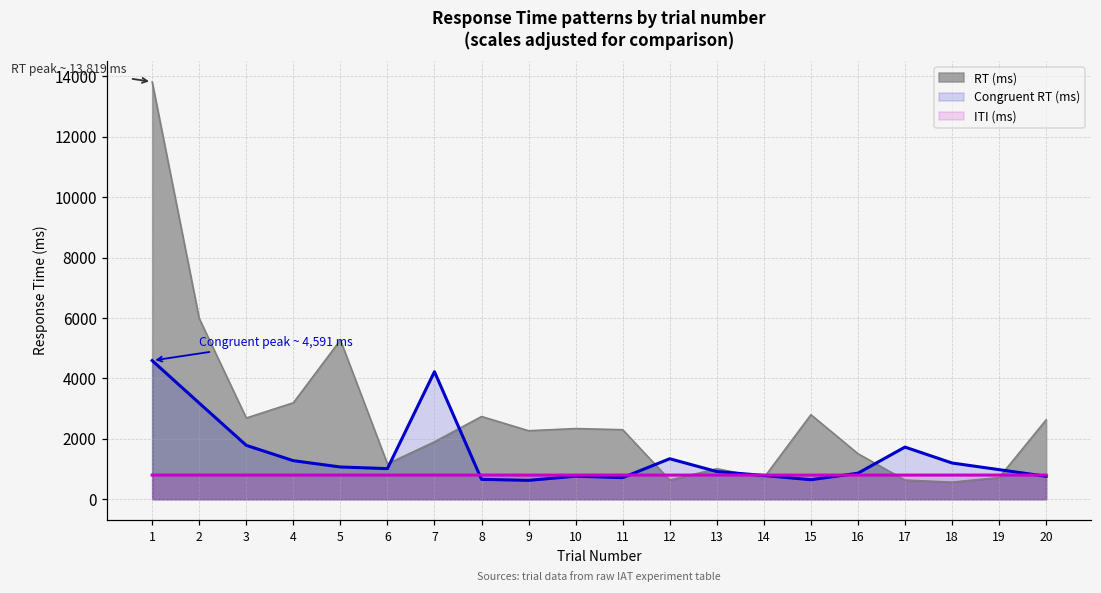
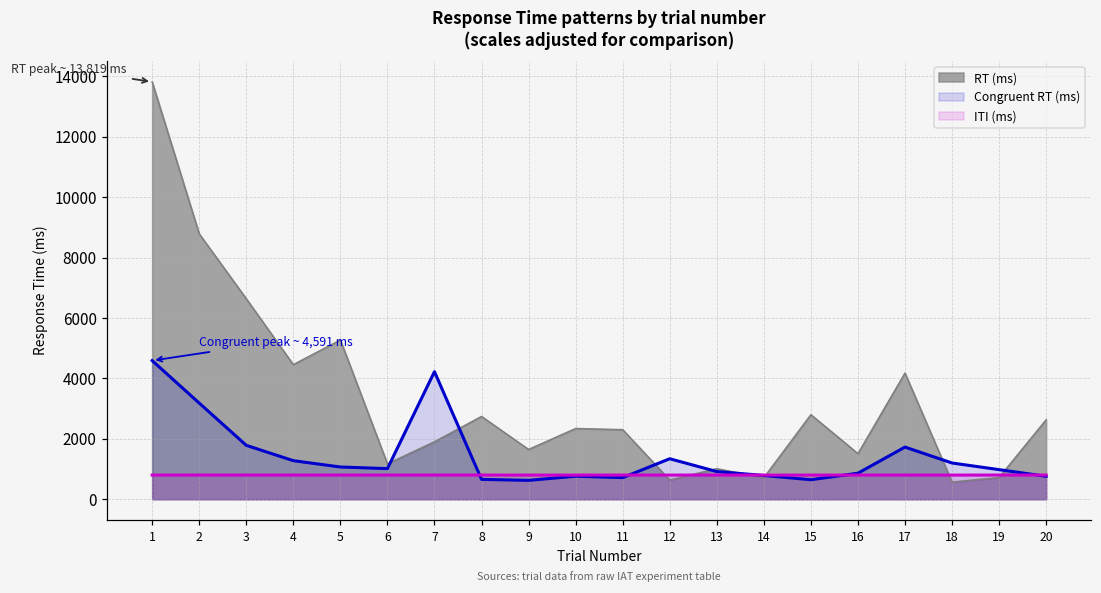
RT (ms), 2: 6000 -> 8800
RT (ms), 3: 2700 -> 6600
RT (ms), 4: 3200 -> 4500
RT (ms), 9: 2300 -> 1600
RT (ms), 17: 600 -> 4200
